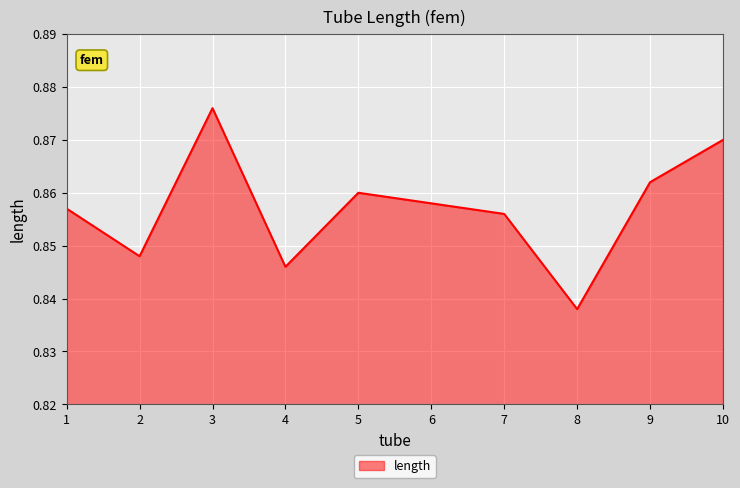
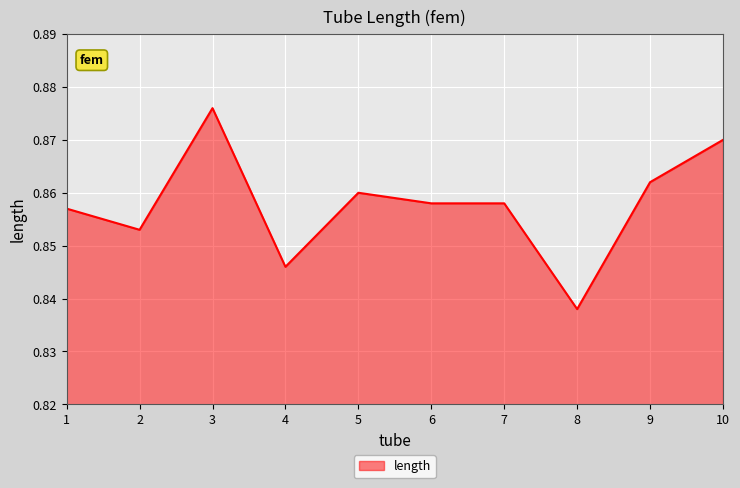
2: 0.848 -> 0.853
7: 0.856 -> 0.858
